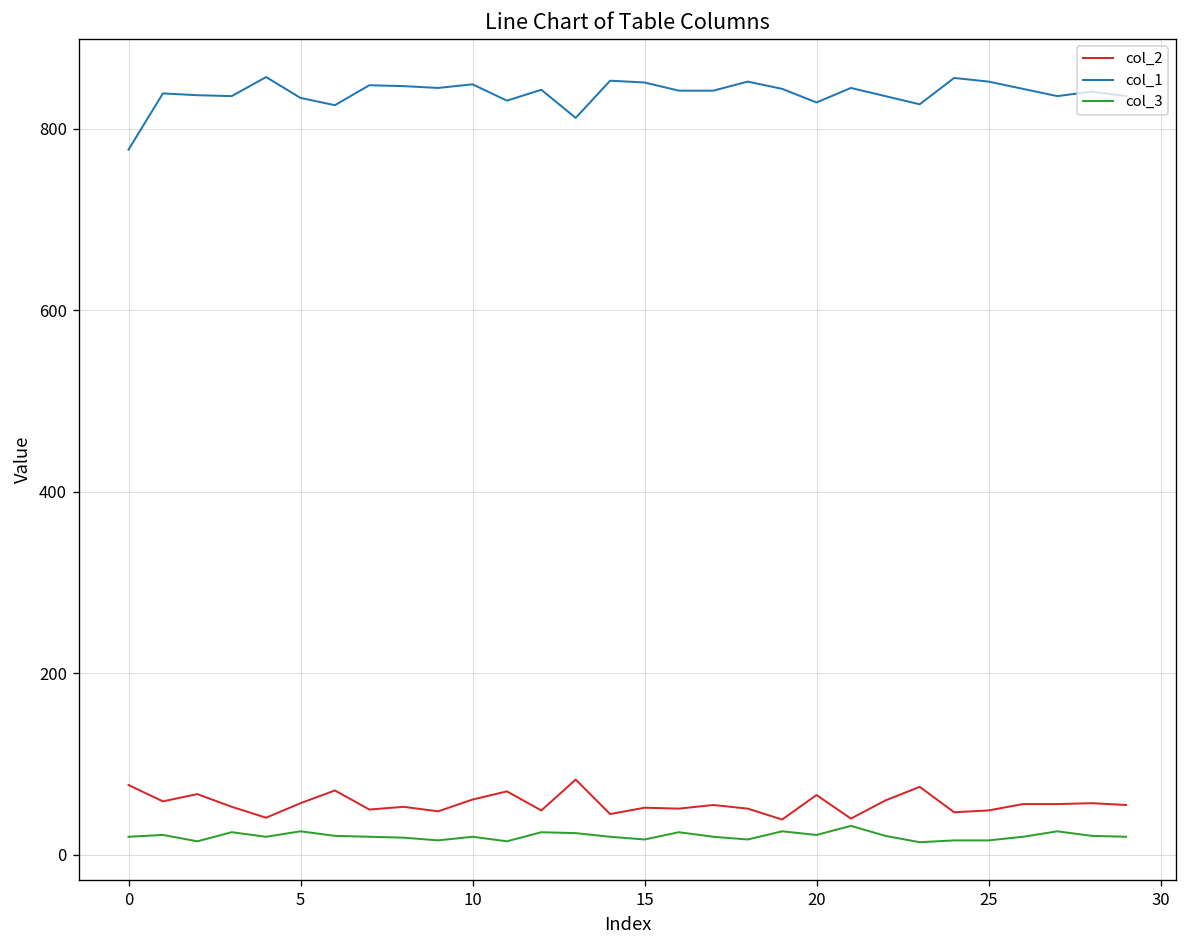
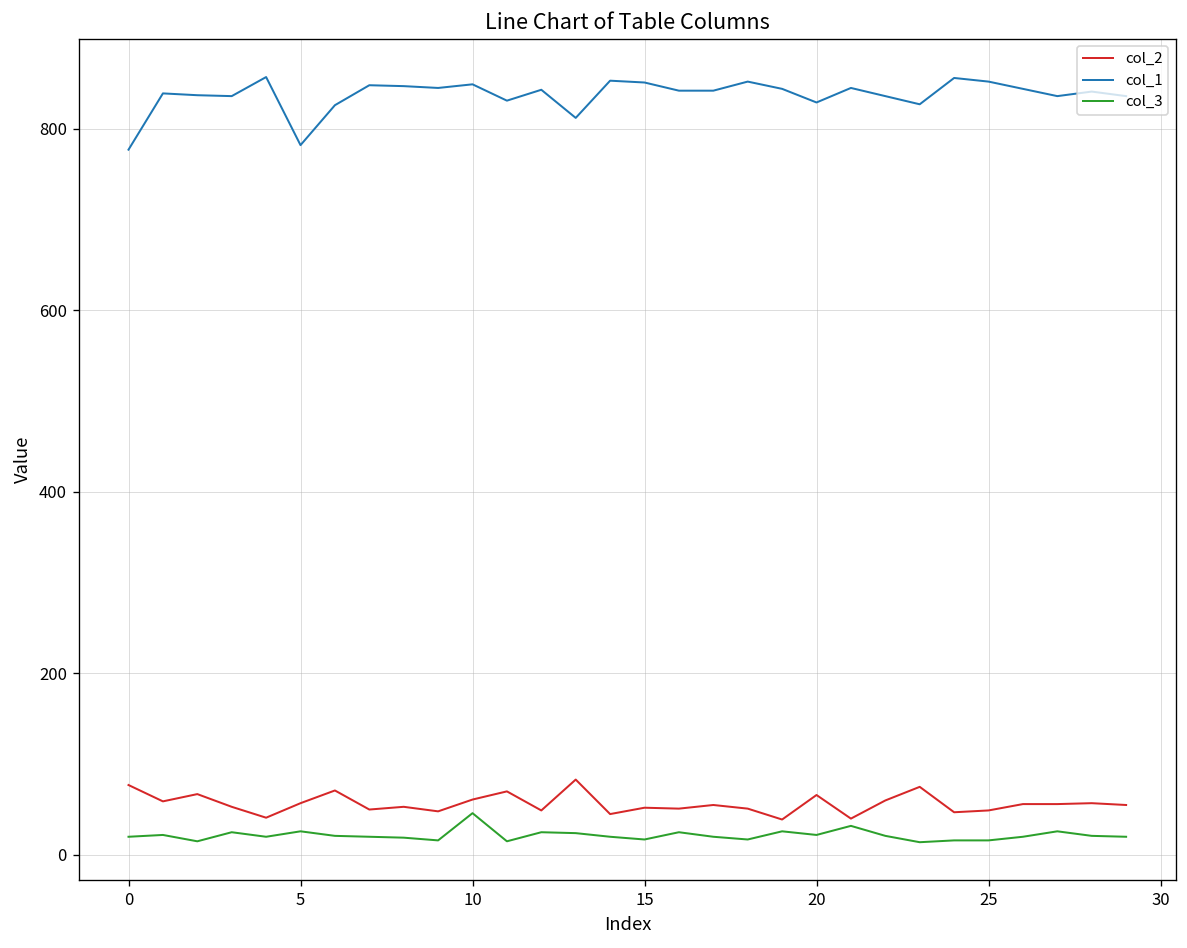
col_1, 5: 830 -> 780
col_3, 10: 20 -> 50
